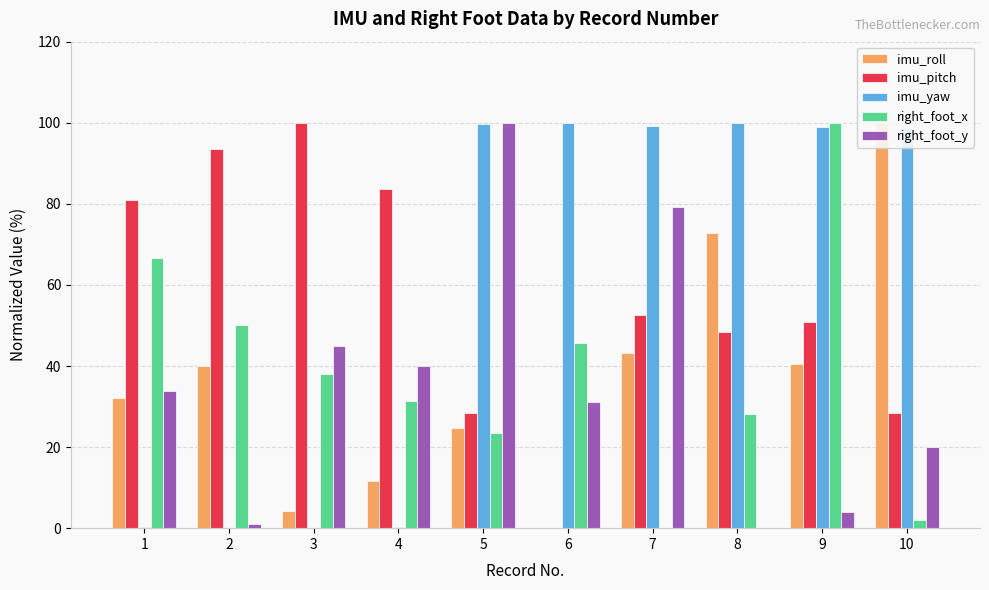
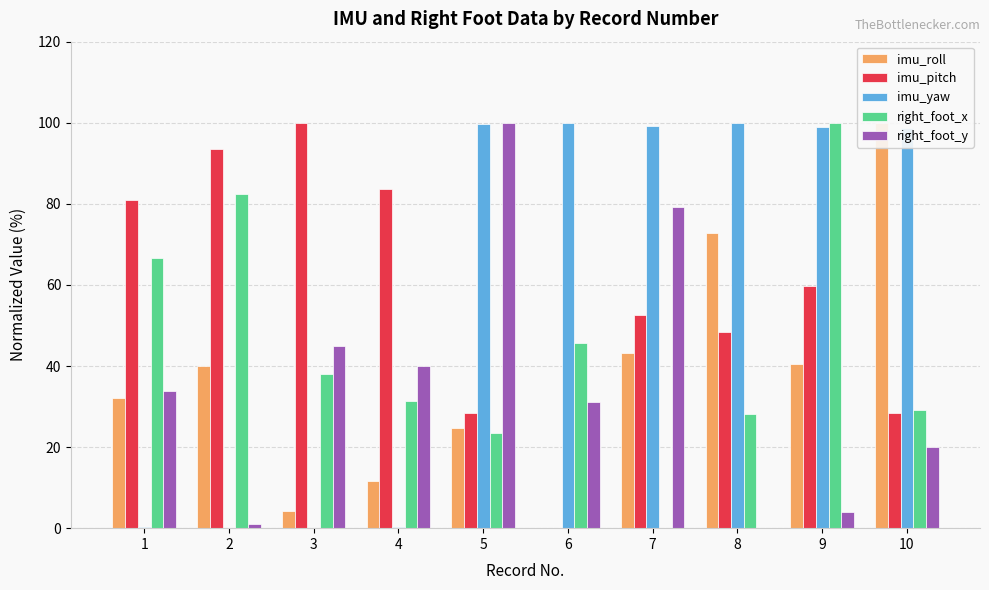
right_foot_x, 2: 50 -> 82
imu_pitch, 9: 51 -> 60
right_foot_x, 10: 2 -> 29
